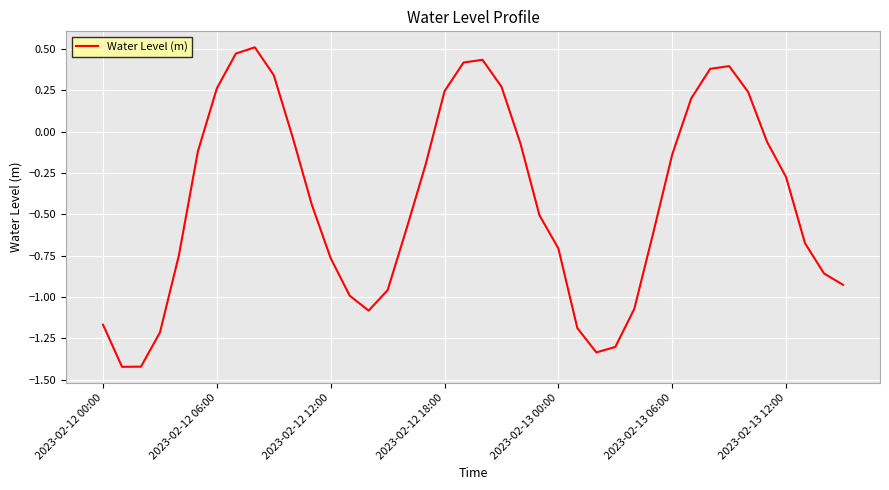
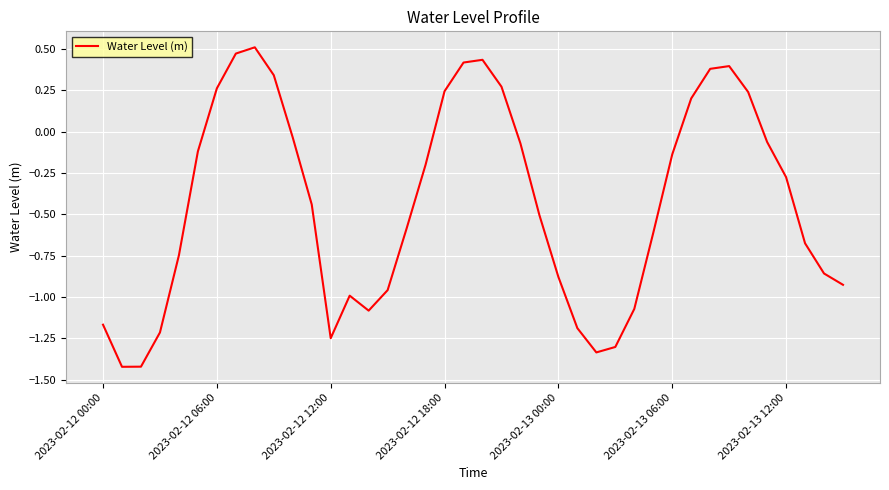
2023-02-12 12:00: -0.77 -> -1.25
2023-02-13 00:00: -0.71 -> -0.88
